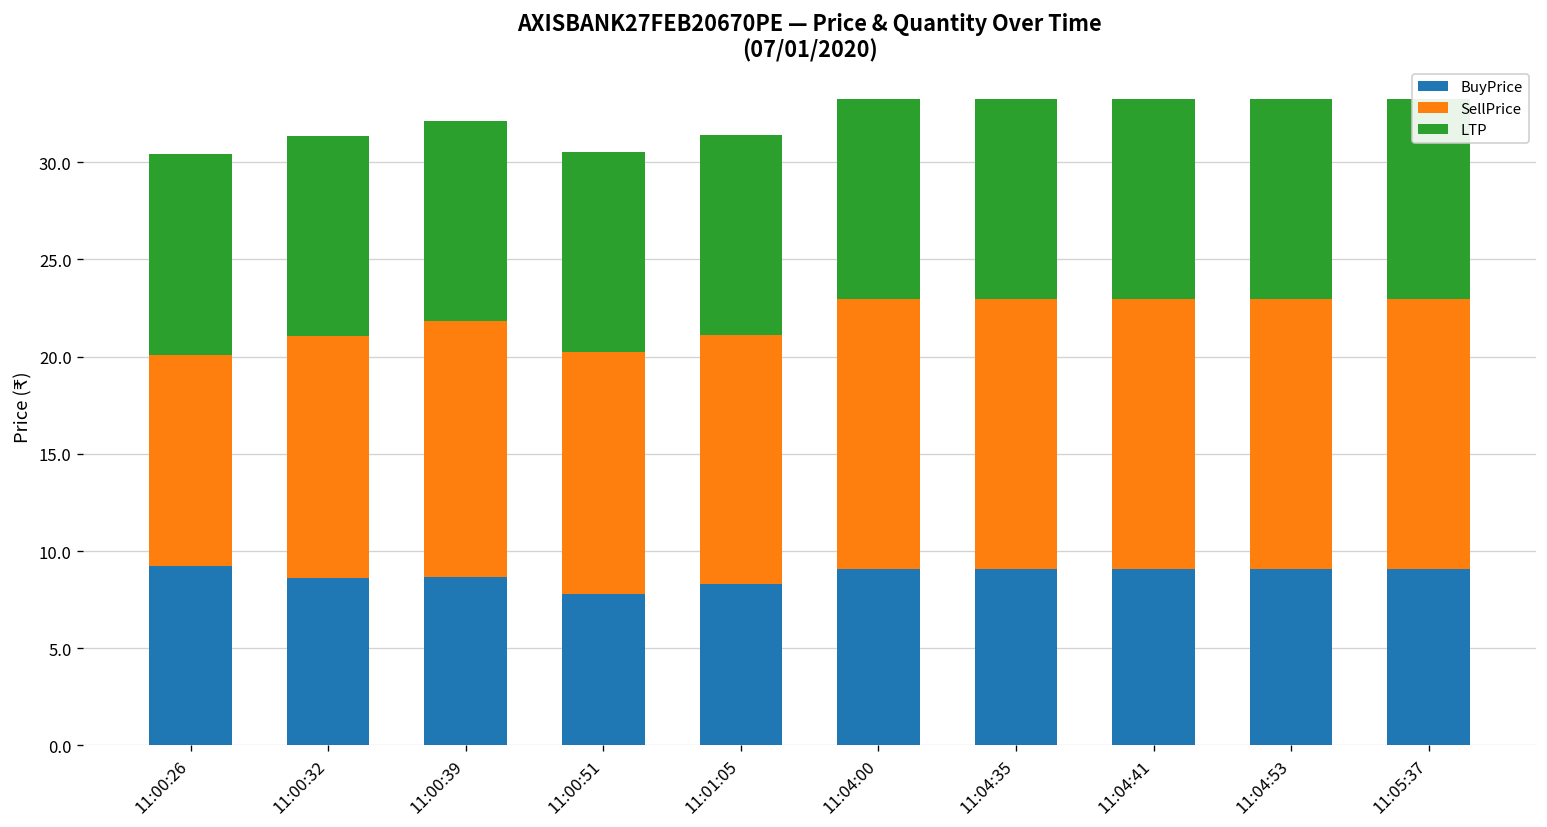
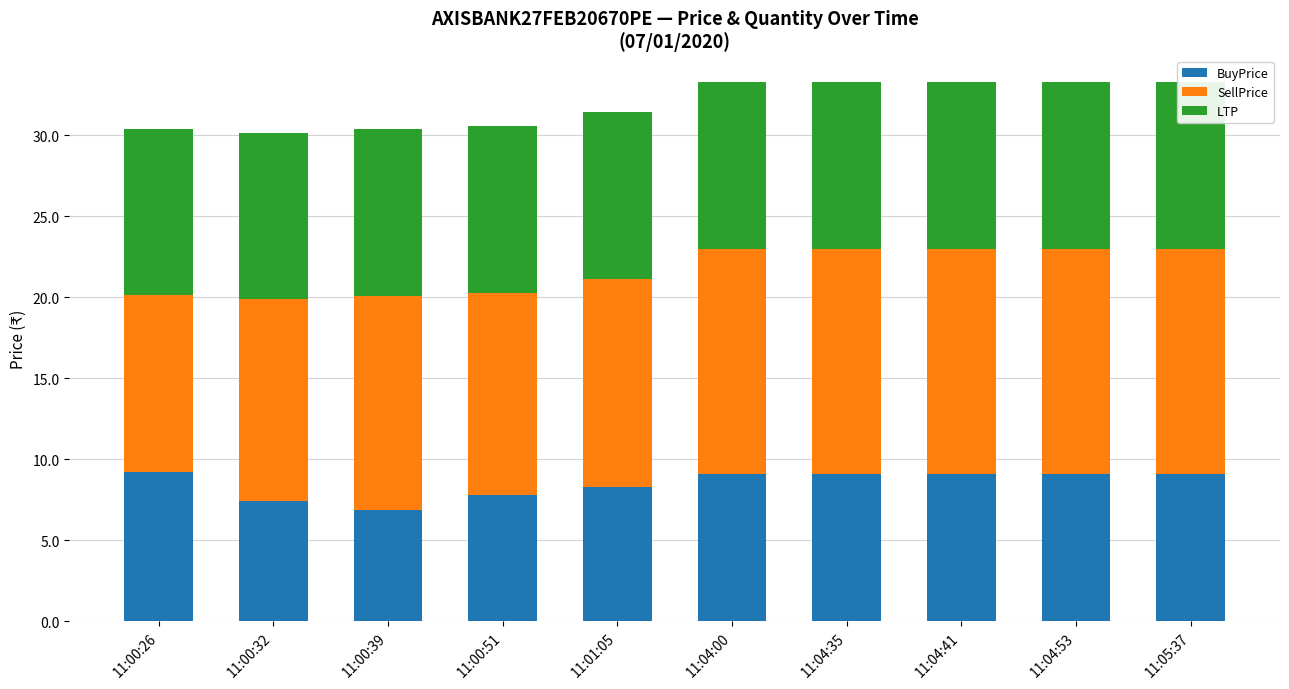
BuyPrice, 11:00:32: 8.6 -> 7.4
BuyPrice, 11:00:39: 8.7 -> 6.9
